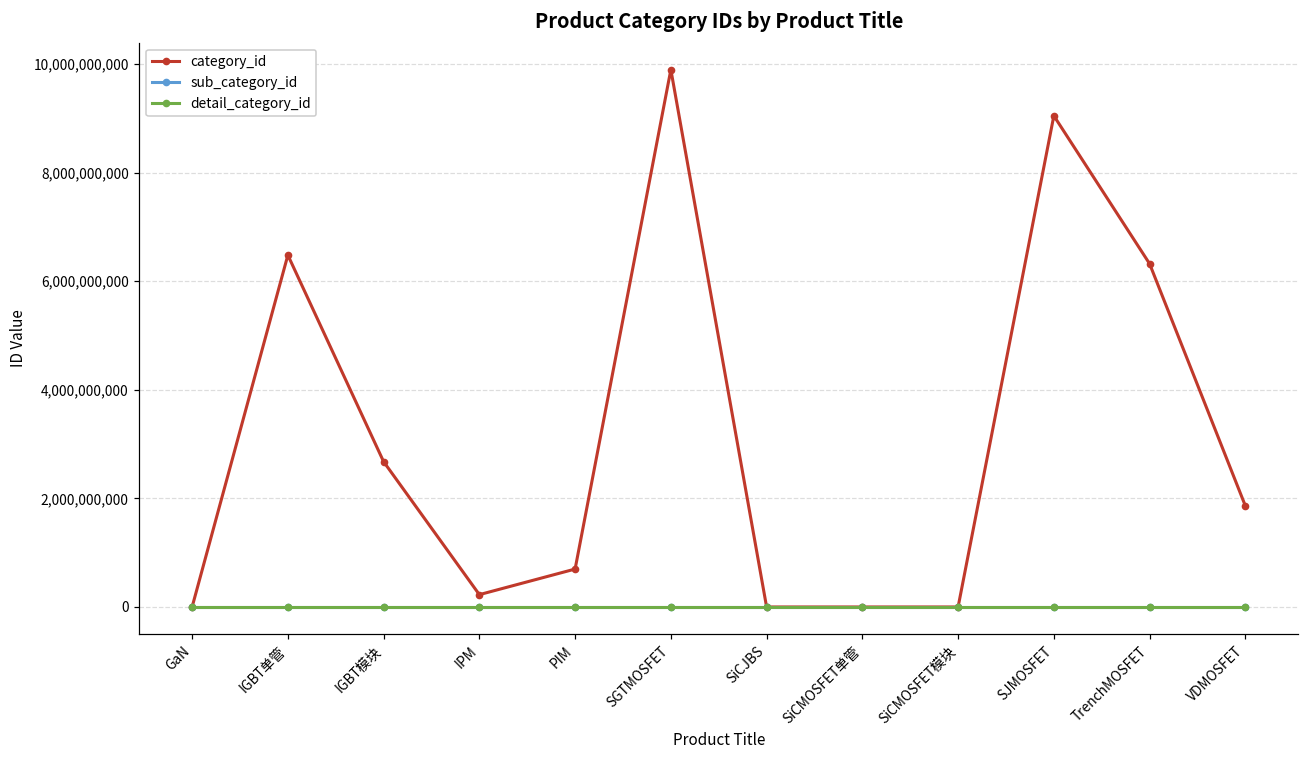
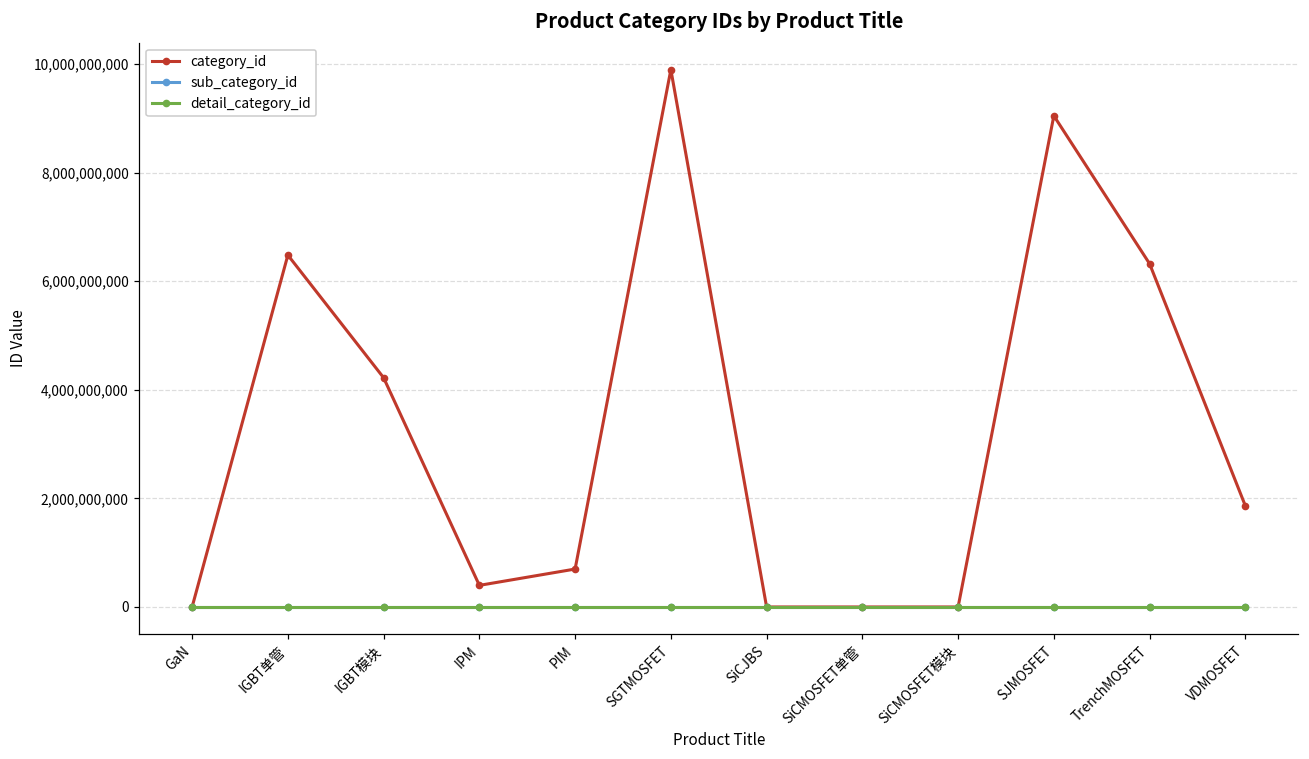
category_id, IGBT模块: 2,700,000,000 -> 4,200,000,000
category_id, IPM: 200,000,000 -> 400,000,000
